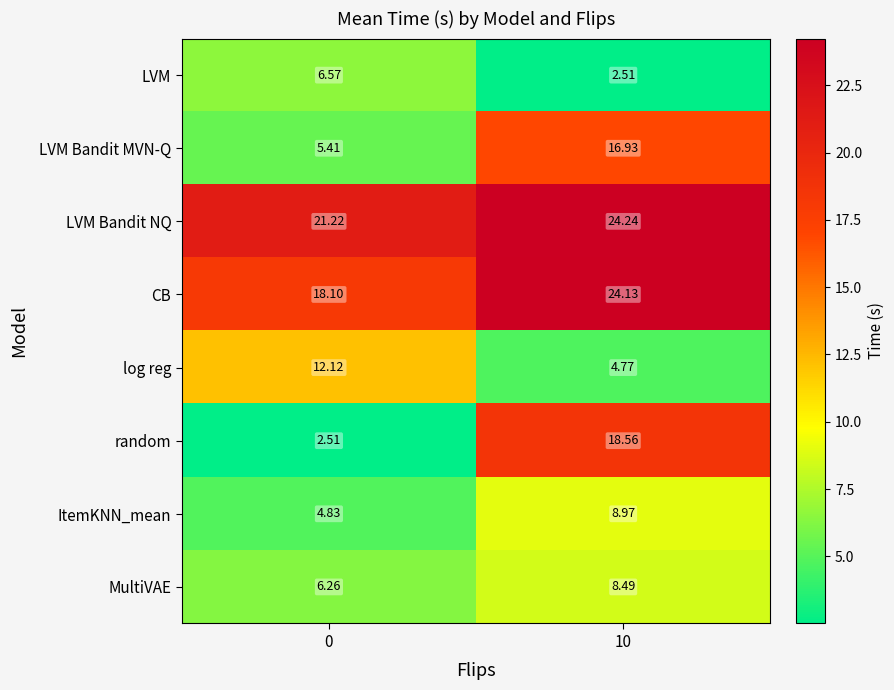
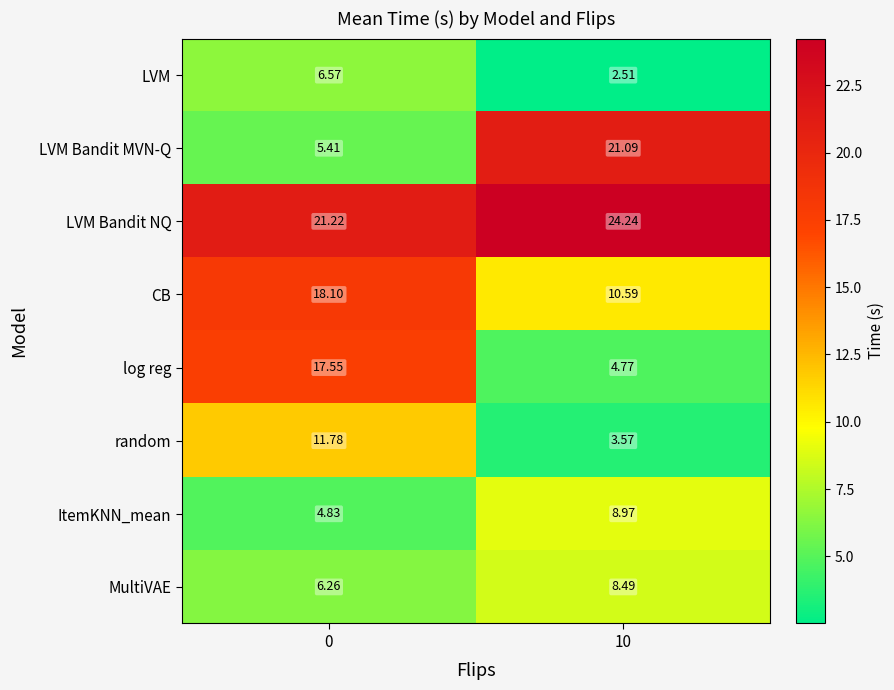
LVM Bandit MVN-Q, 10: 16.93 -> 21.09
CB, 10: 24.13 -> 10.59
log reg, 0: 12.12 -> 17.55
random, 0: 2.51 -> 11.78
random, 10: 18.56 -> 3.57
